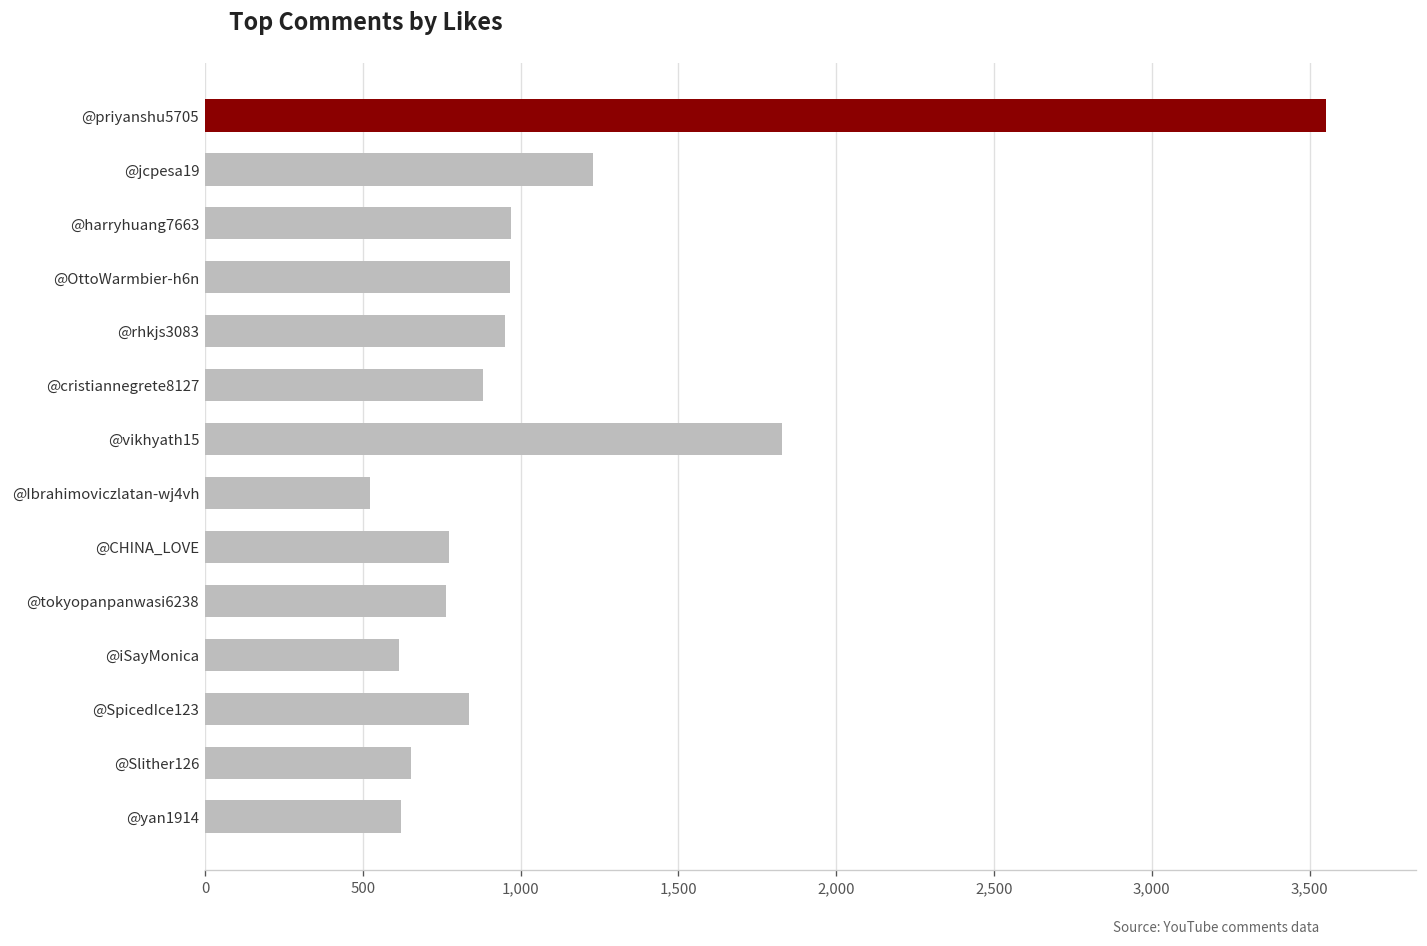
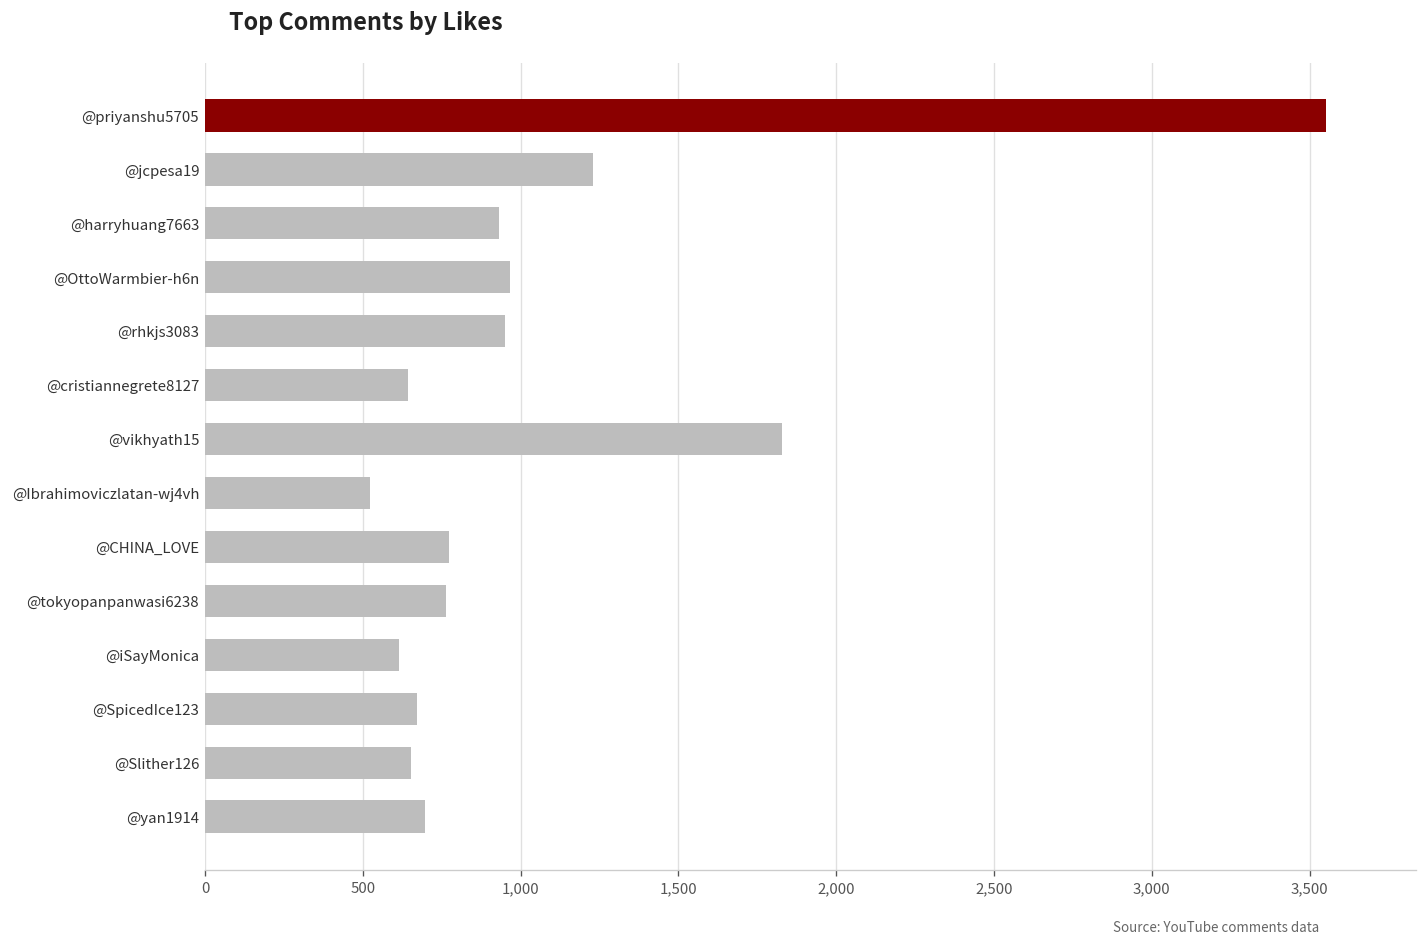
@harryhuang7663: 970 -> 930
@cristiannegrete8127: 880 -> 640
@SpicedIce123: 840 -> 670
@yan1914: 620 -> 700
